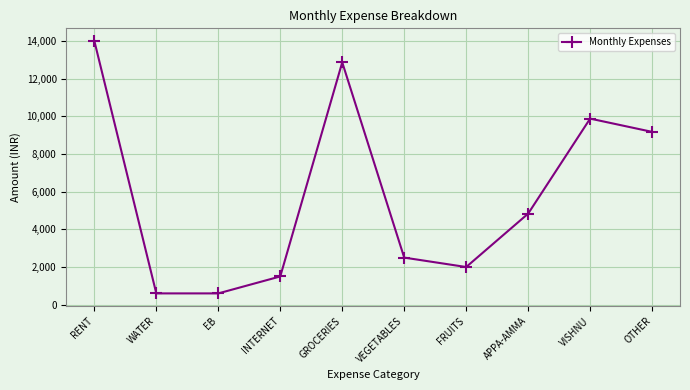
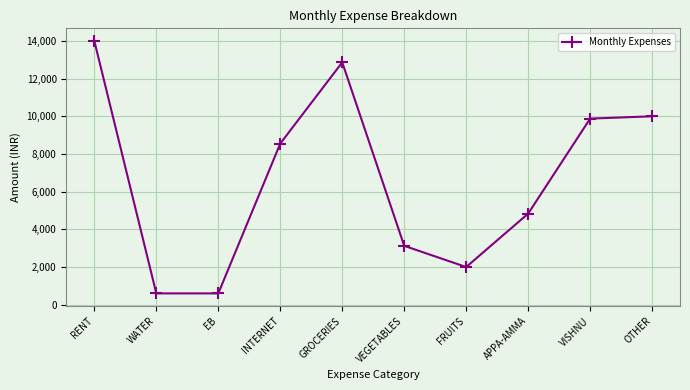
INTERNET: 1,500 -> 8,600
VEGETABLES: 2,500 -> 3,100
OTHER: 9,200 -> 10,000
